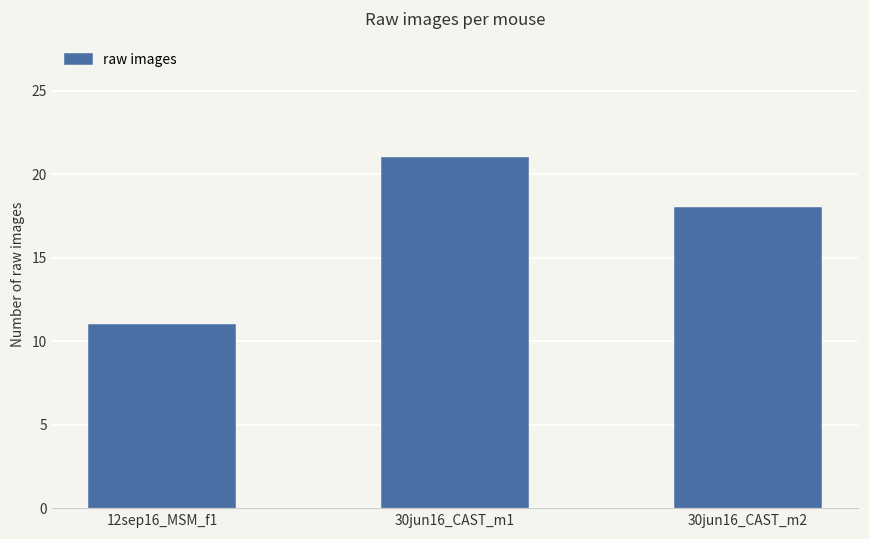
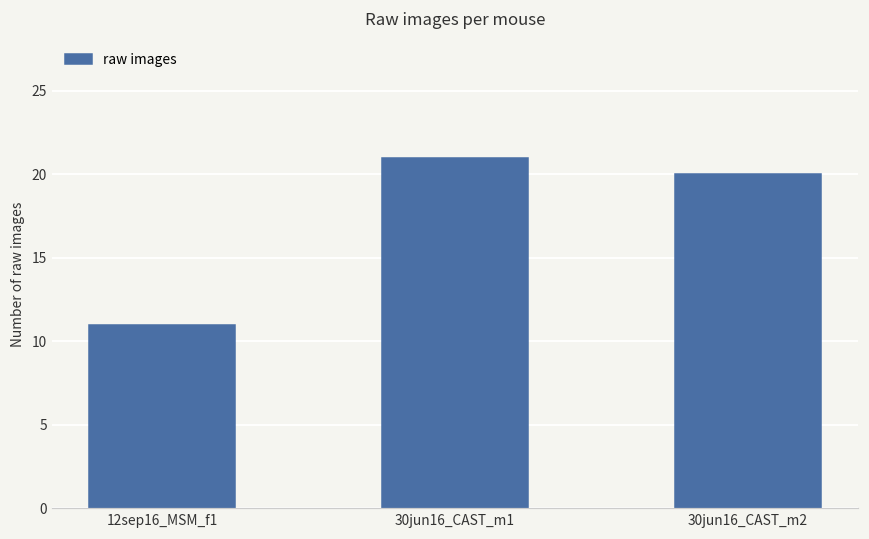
30jun16_CAST_m2: 18 -> 20
